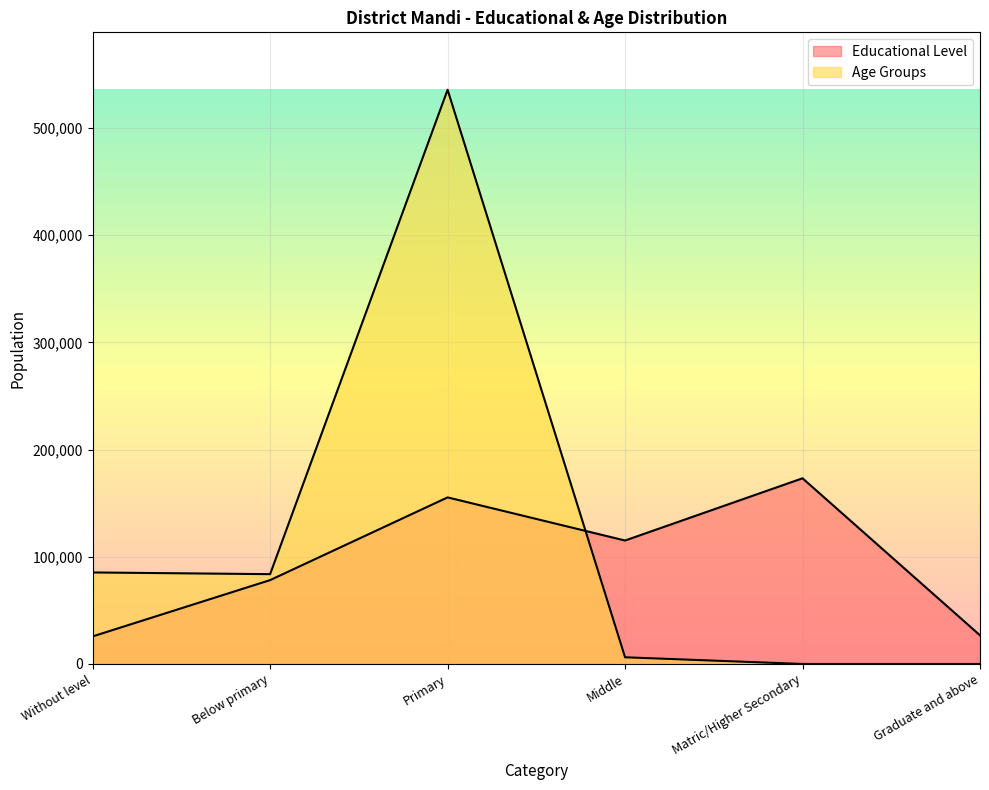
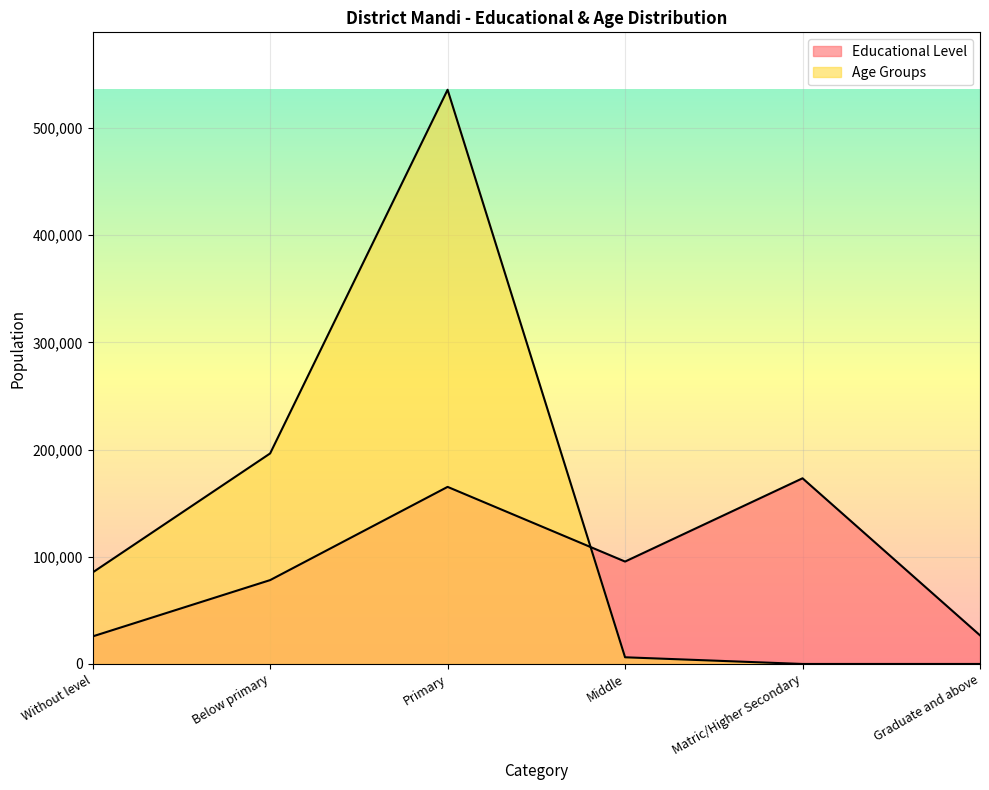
Age Groups, Below primary: 84,000 -> 196,000
Educational Level, Primary: 155,000 -> 165,000
Educational Level, Middle: 115,000 -> 96,000
